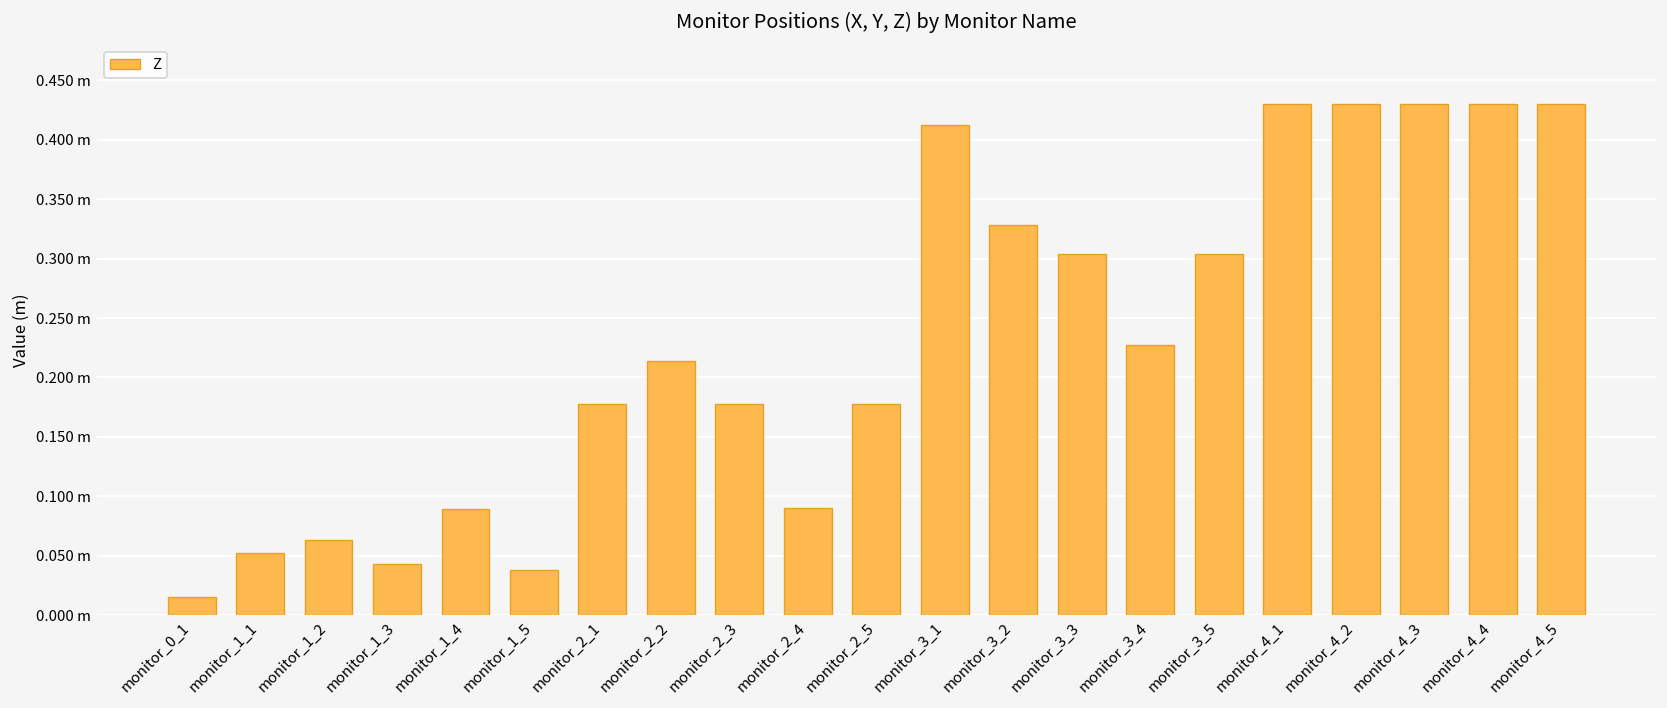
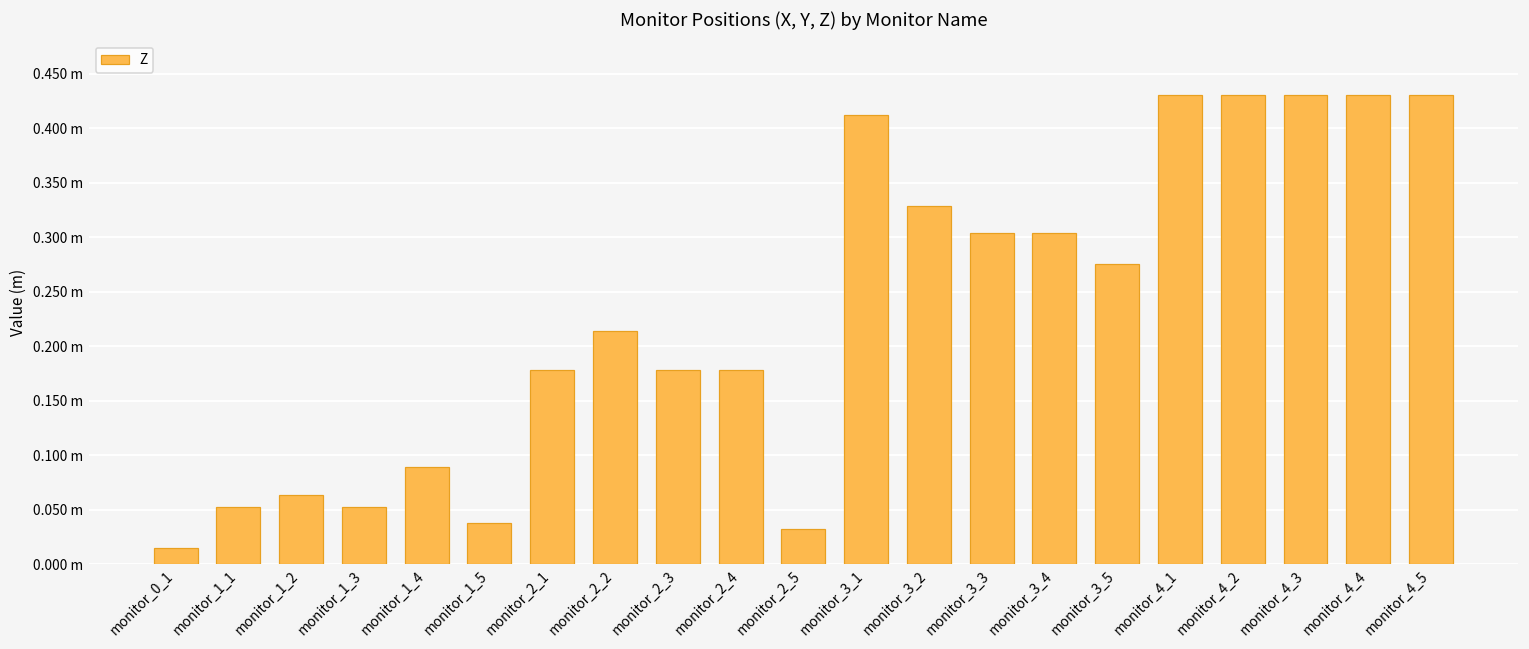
monitor_1_3: 0.04 m -> 0.05 m
monitor_2_4: 0.09 m -> 0.18 m
monitor_2_5: 0.18 m -> 0.03 m
monitor_3_4: 0.23 m -> 0.30 m
monitor_3_5: 0.30 m -> 0.28 m
